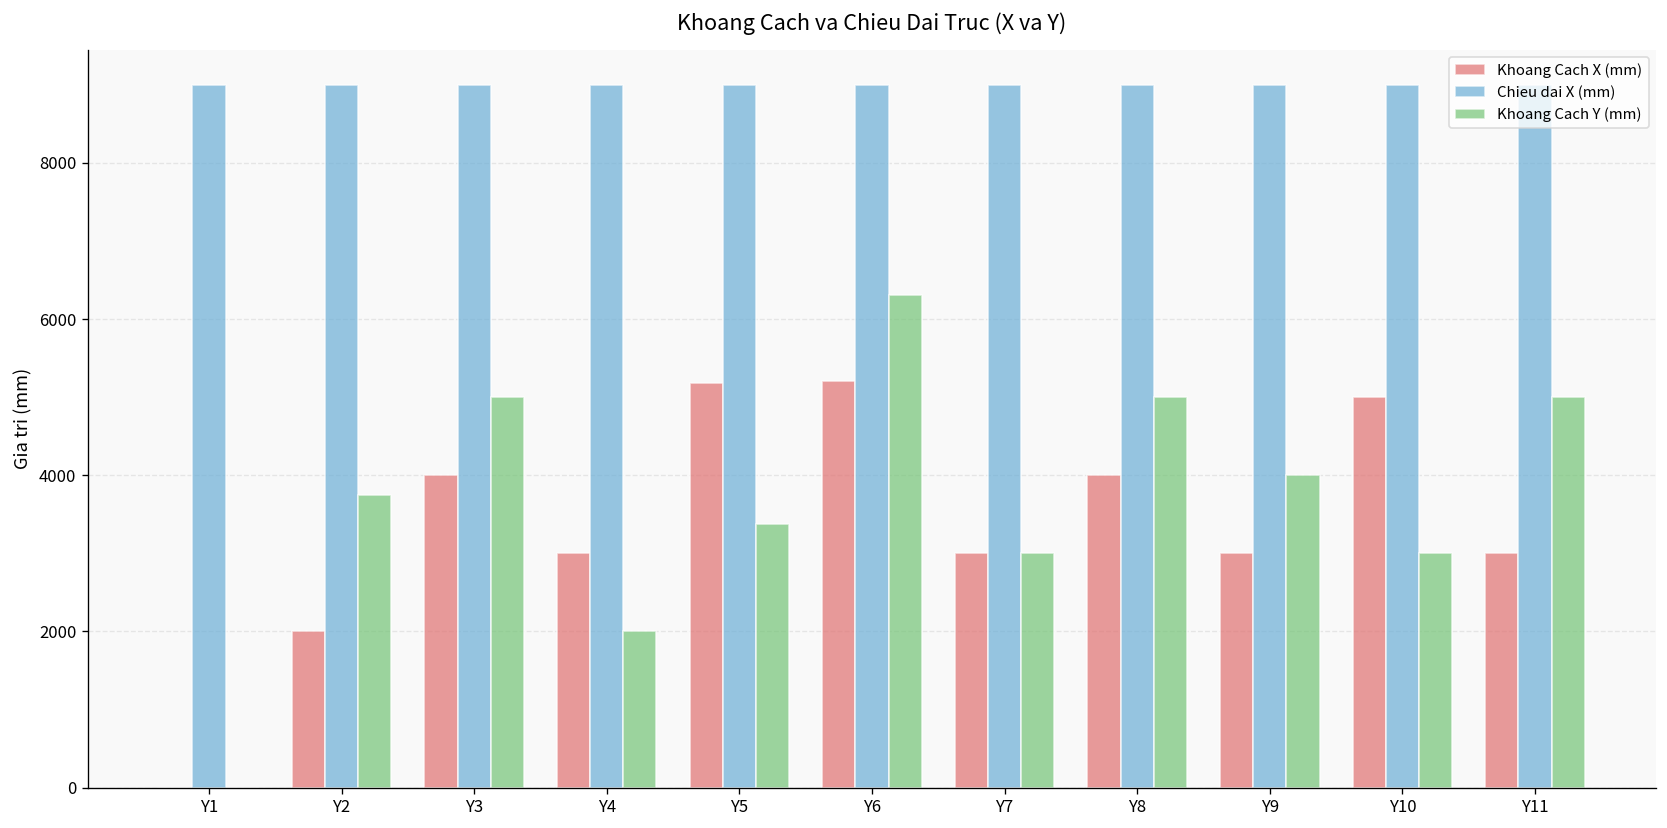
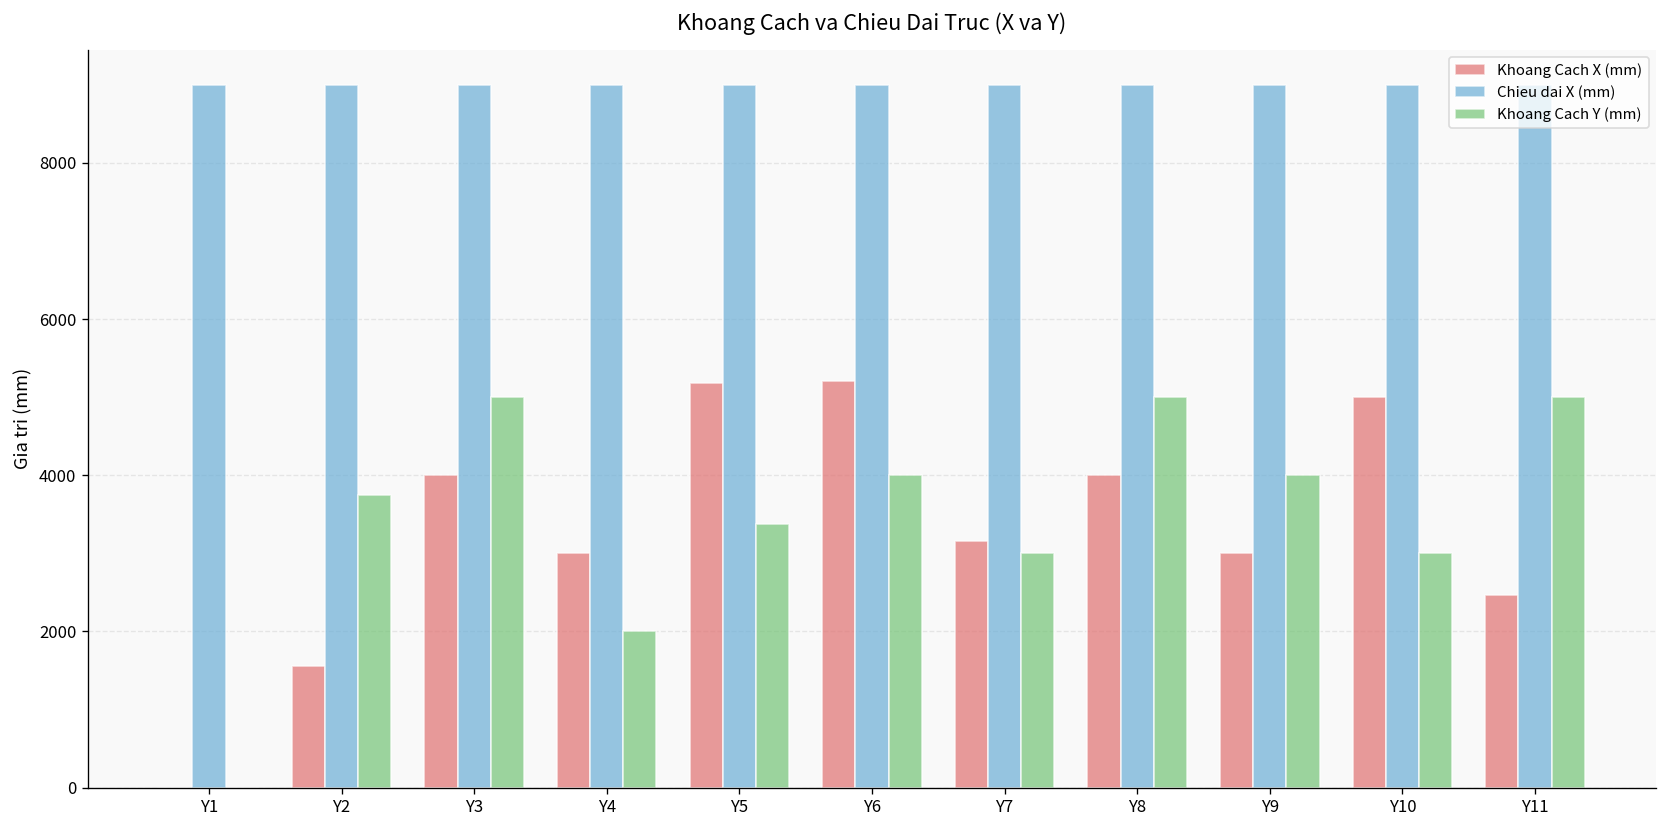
Khoang Cach X (mm), Y2: 2000 -> 1600
Khoang Cach Y (mm), Y6: 6300 -> 4000
Khoang Cach X (mm), Y7: 3000 -> 3200
Khoang Cach X (mm), Y11: 3000 -> 2500
